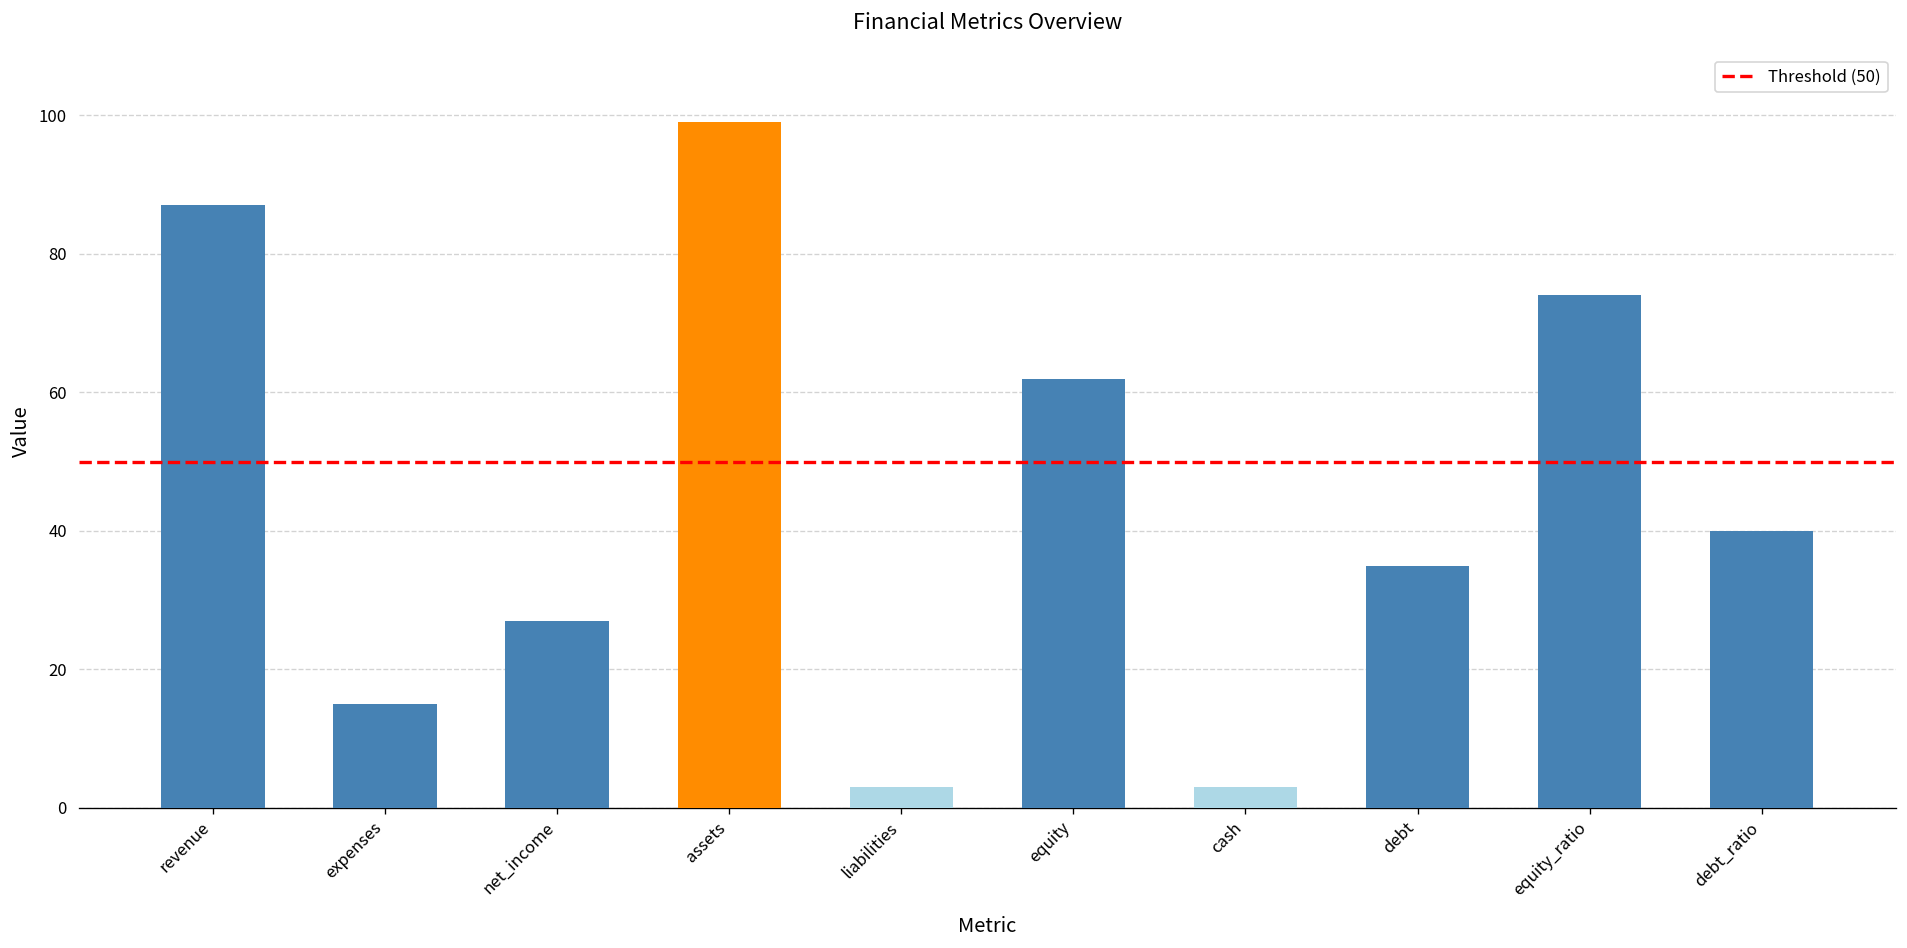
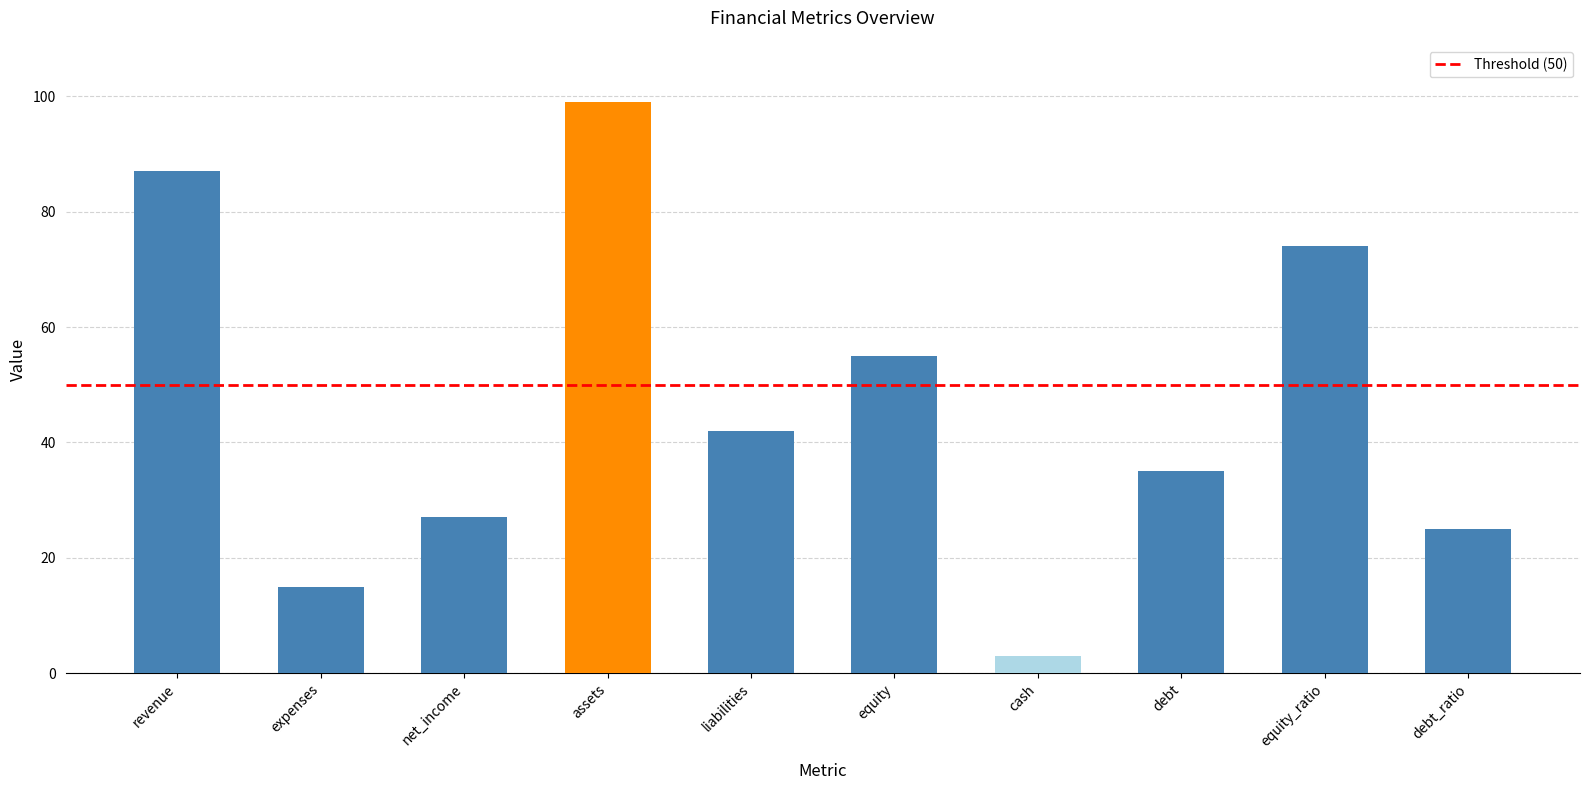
liabilities: 3 -> 42
equity: 62 -> 55
debt_ratio: 40 -> 25
